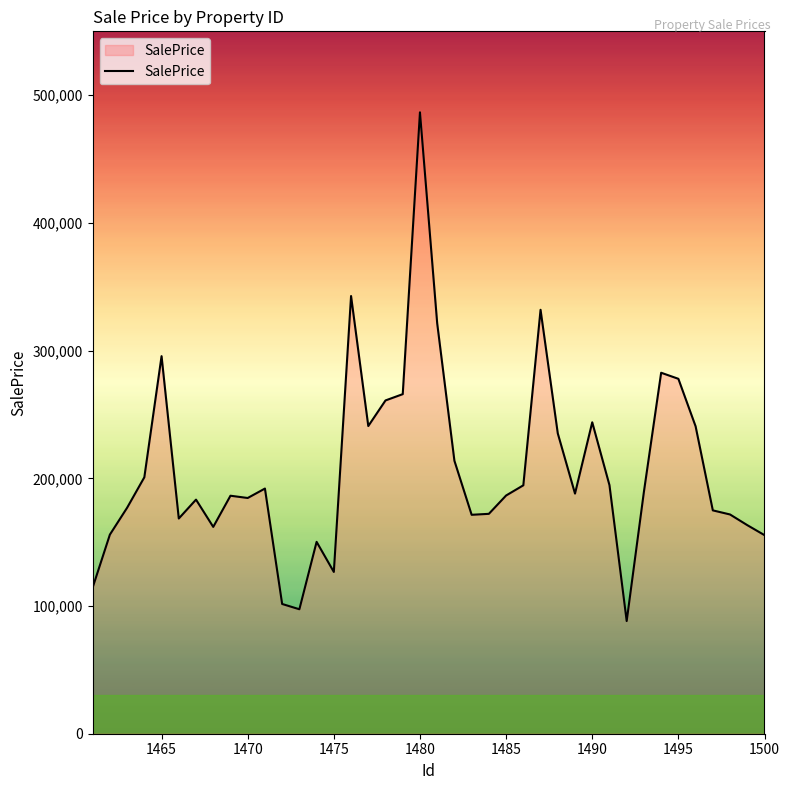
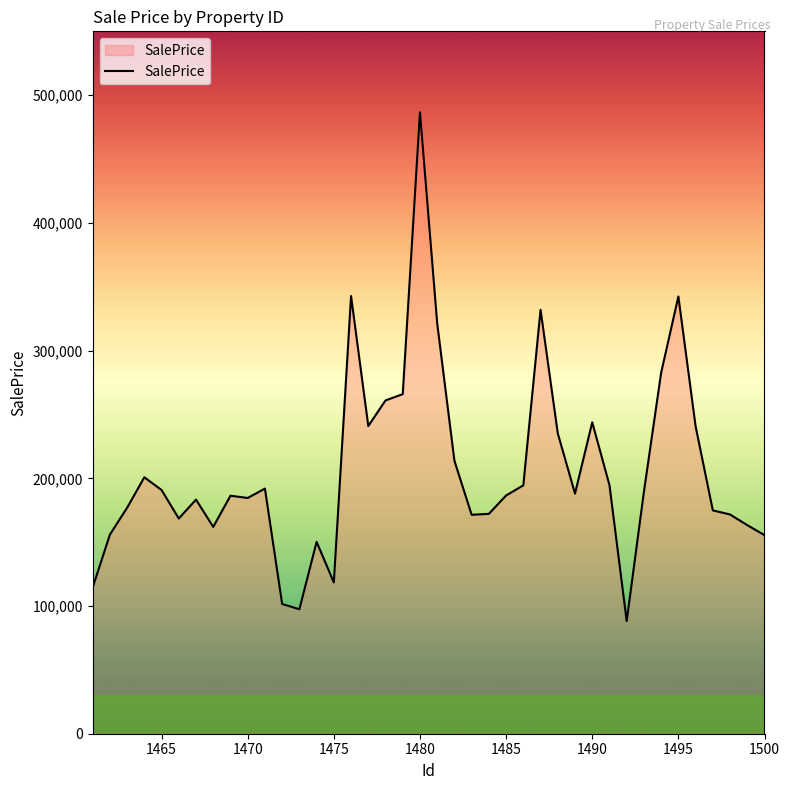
1465: 296,000 -> 191,000
1475: 127,000 -> 118,000
1495: 278,000 -> 342,000
